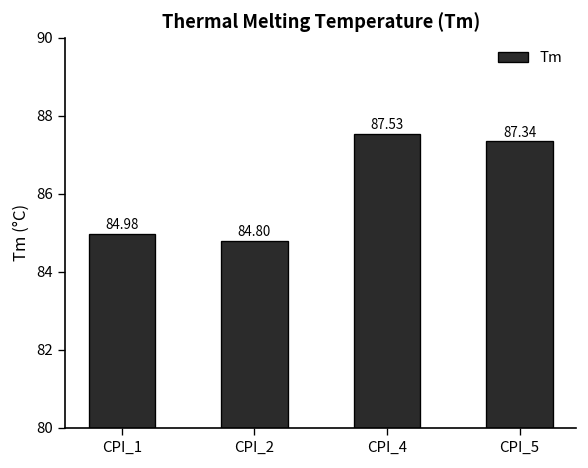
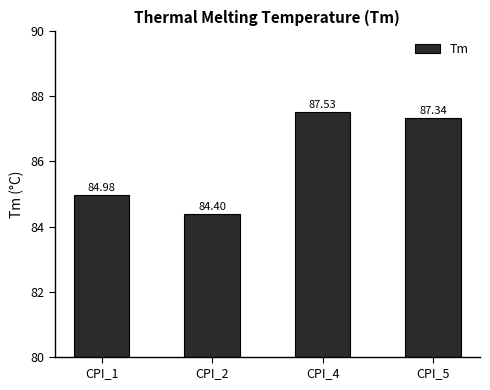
CPI_2: 84.80 -> 84.40
